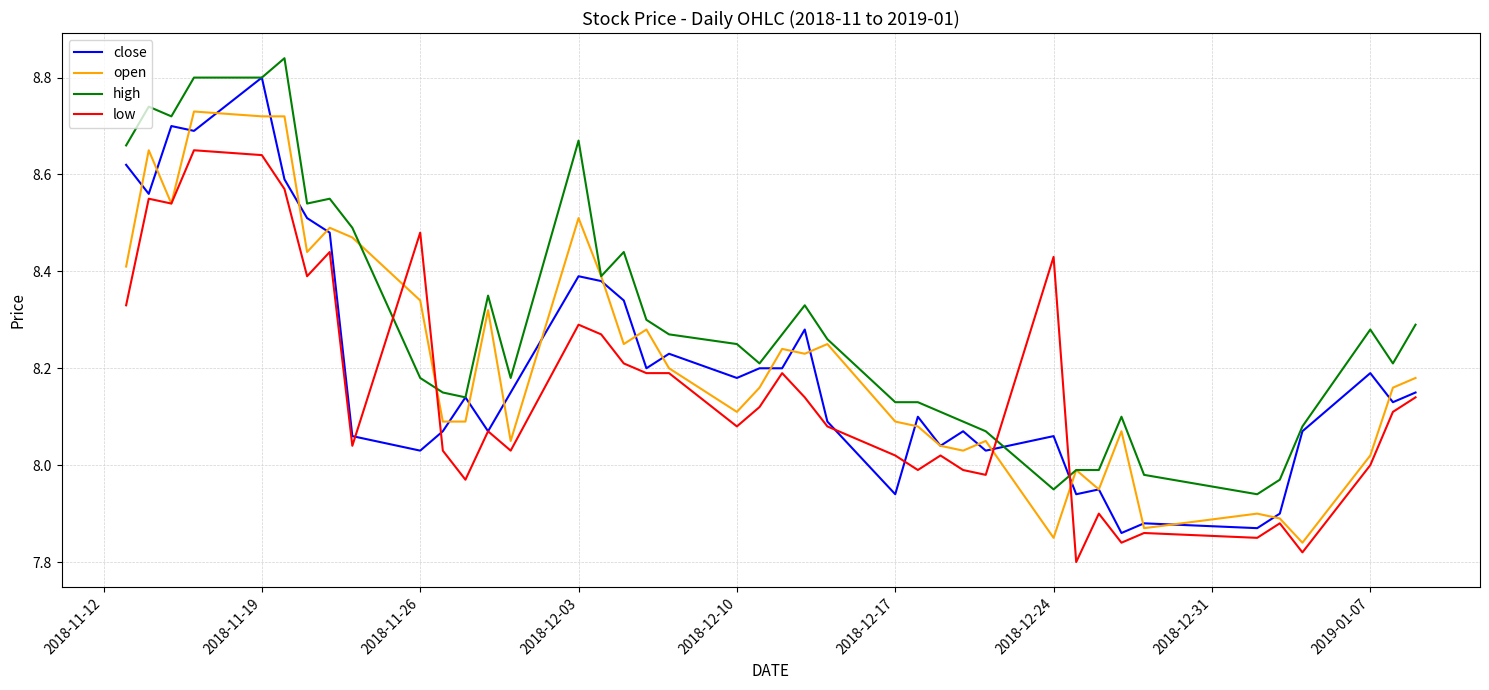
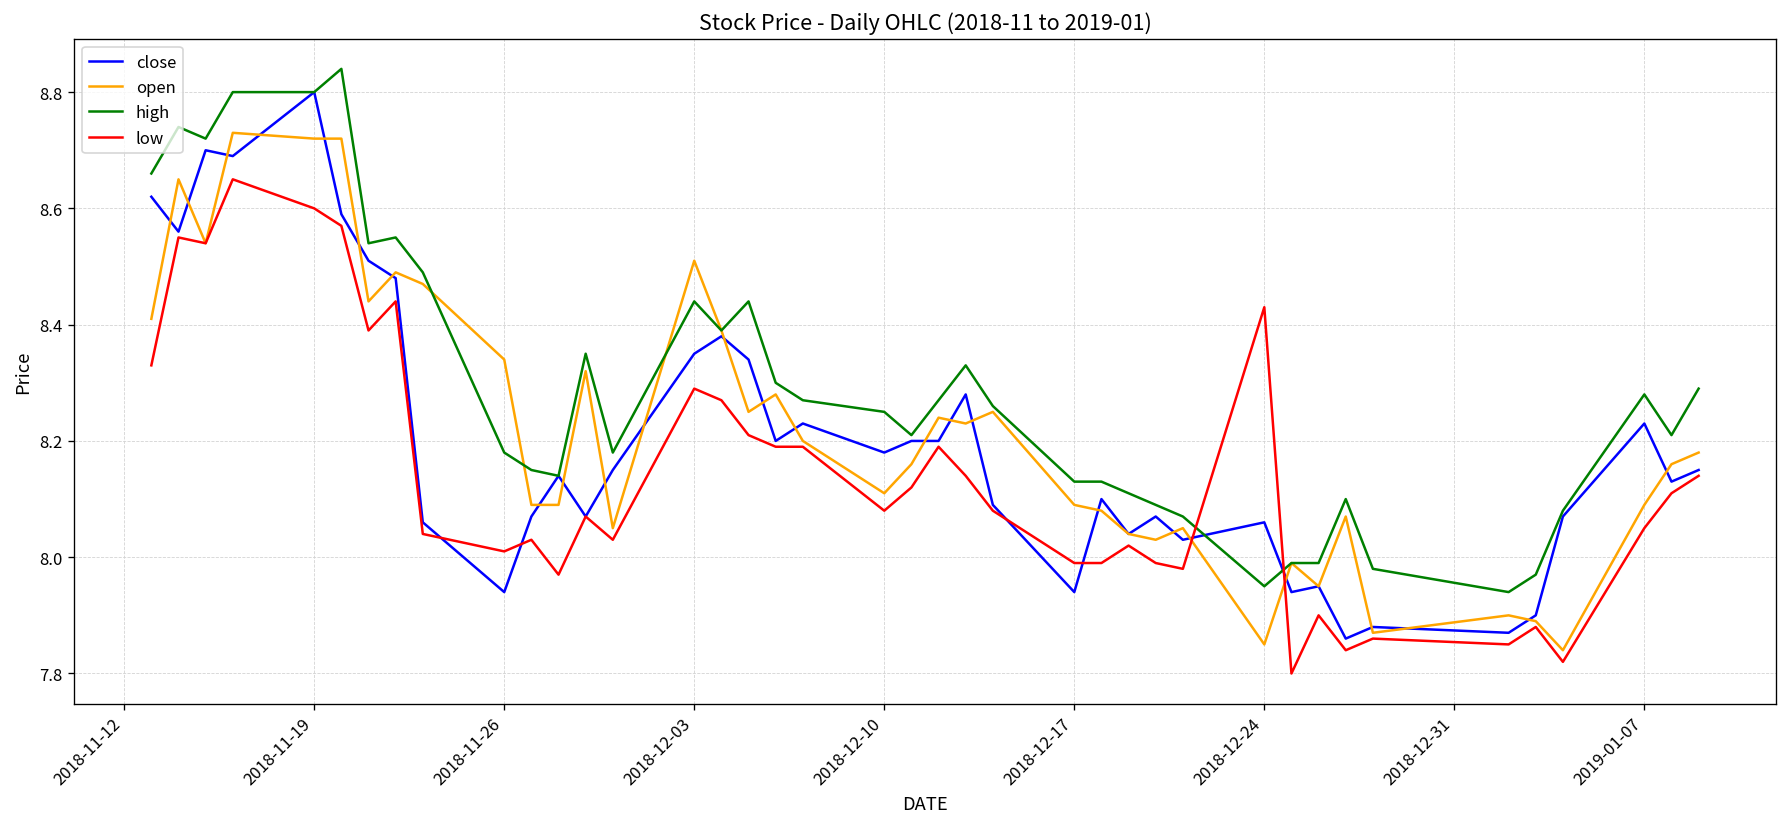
low, 2018-11-19: 8.64 -> 8.60
close, 2018-11-26: 8.03 -> 7.94
low, 2018-11-26: 8.48 -> 8.01
close, 2018-12-03: 8.39 -> 8.35
high, 2018-12-03: 8.67 -> 8.44
low, 2018-12-17: 8.02 -> 7.99
close, 2019-01-07: 8.19 -> 8.23
open, 2019-01-07: 8.02 -> 8.09
low, 2019-01-07: 8.00 -> 8.05
